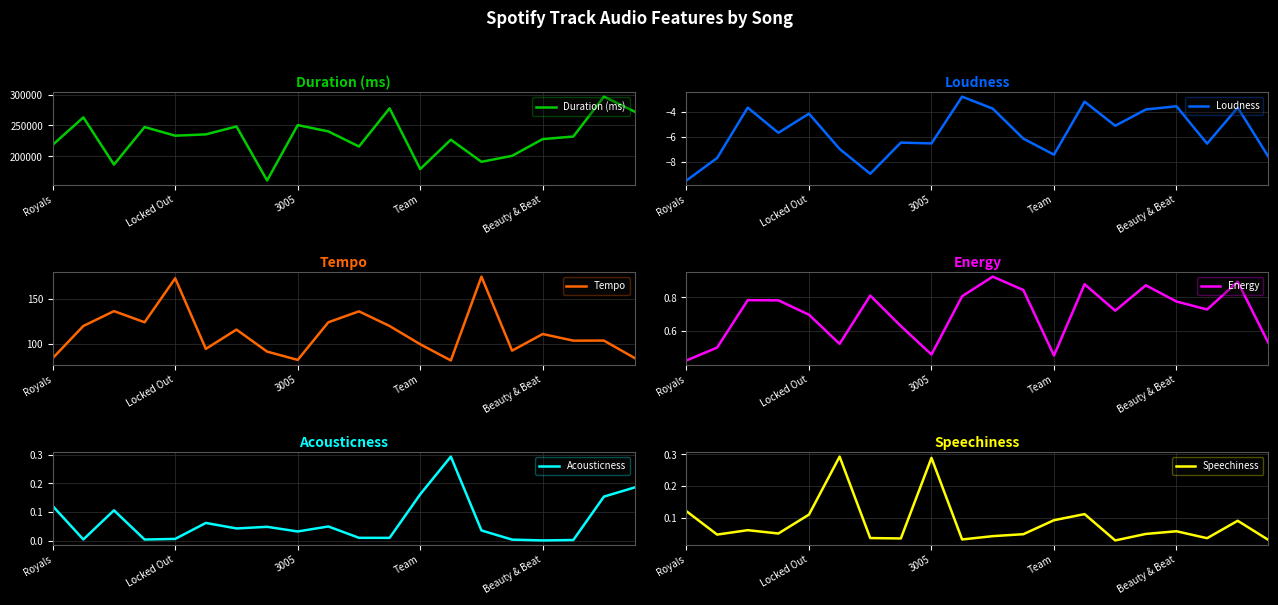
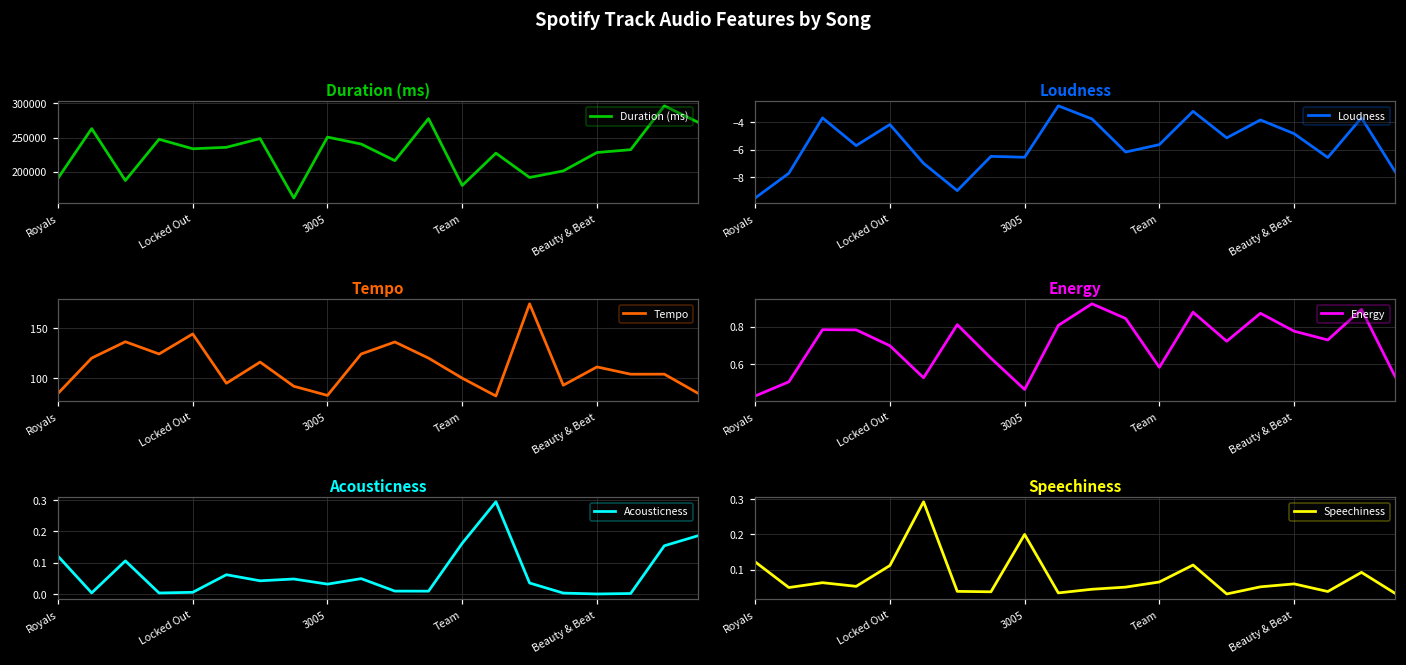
Duration (ms), Royals: 220000 -> 190000
Loudness, Team: -7.4 -> -5.6
Loudness, Beauty & Beat: -3.6 -> -4.8
Tempo, Locked Out: 170 -> 140
Energy, Team: 0.46 -> 0.58
Speechiness, 3005: 0.29 -> 0.20
Speechiness, Team: 0.09 -> 0.06
